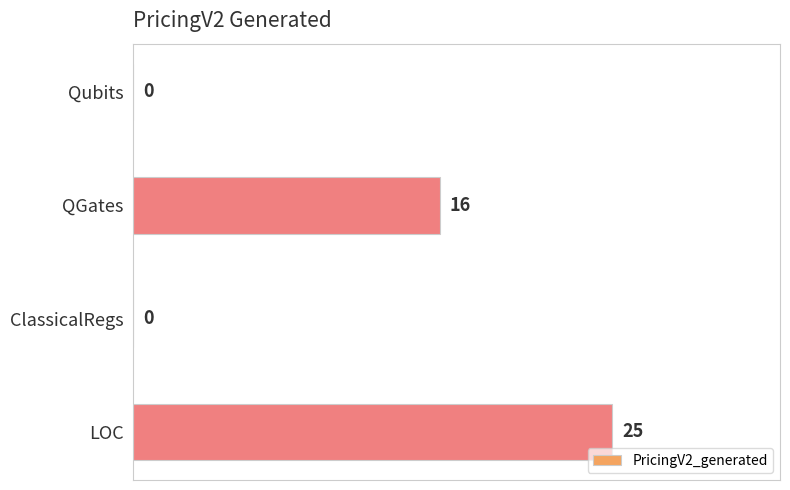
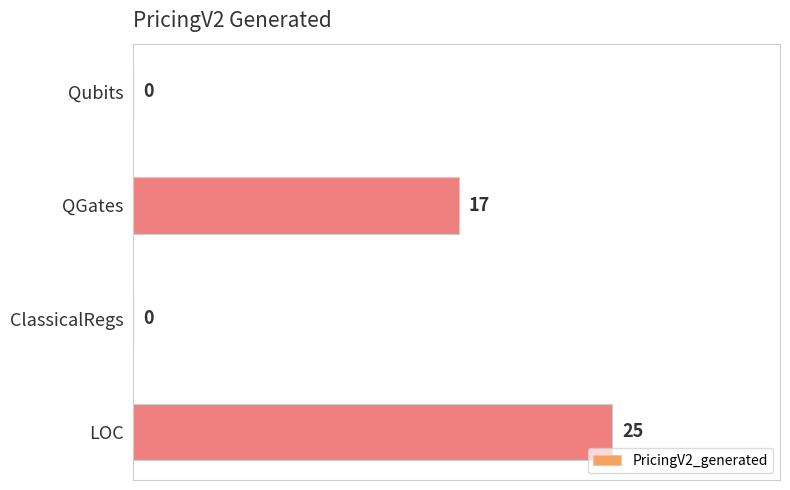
QGates: 16 -> 17
